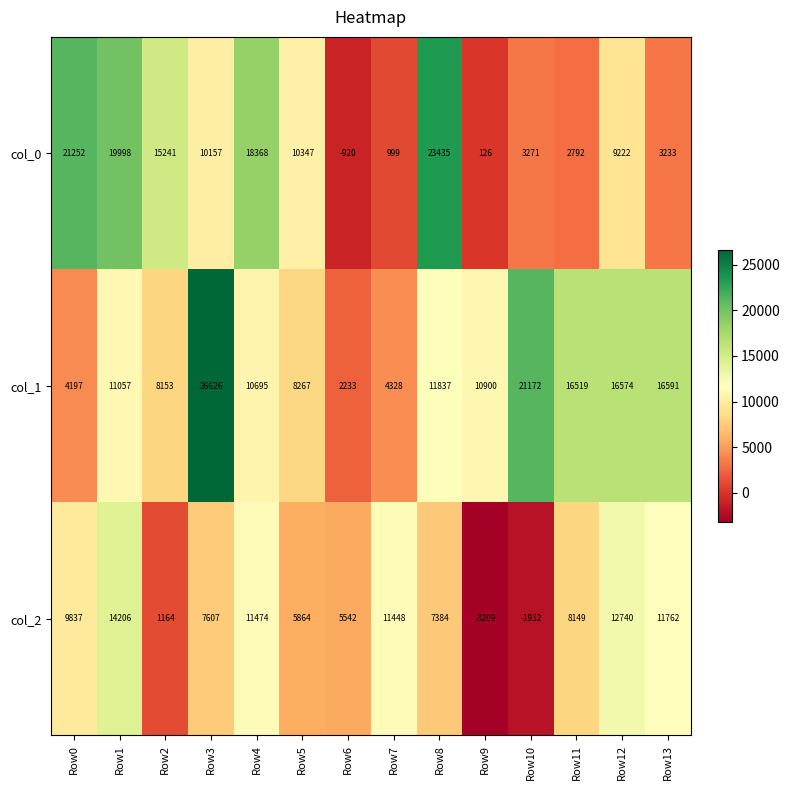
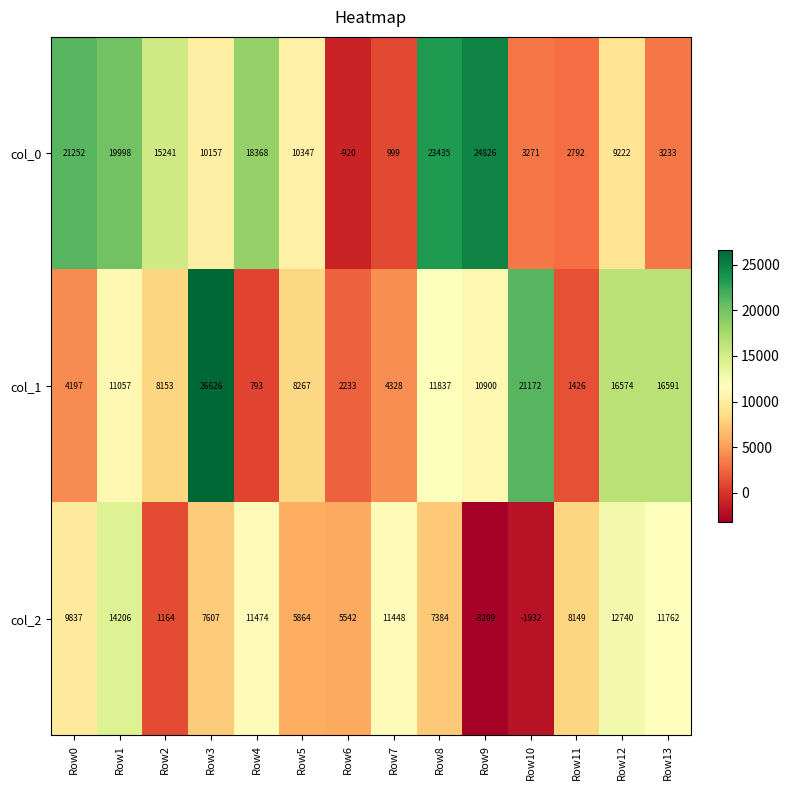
col_0, Row9: 126 -> 24826
col_1, Row4: 10695 -> 793
col_1, Row11: 16519 -> 1426
